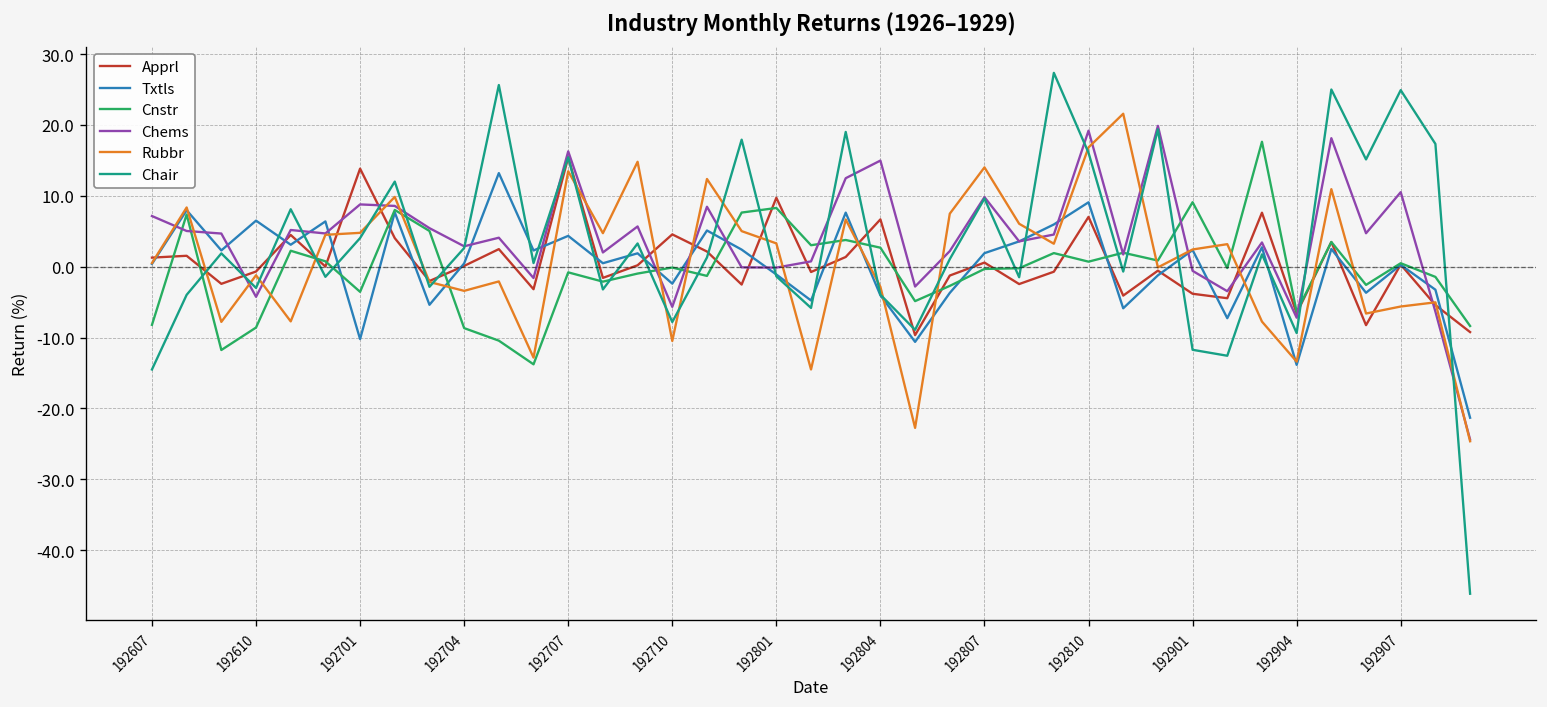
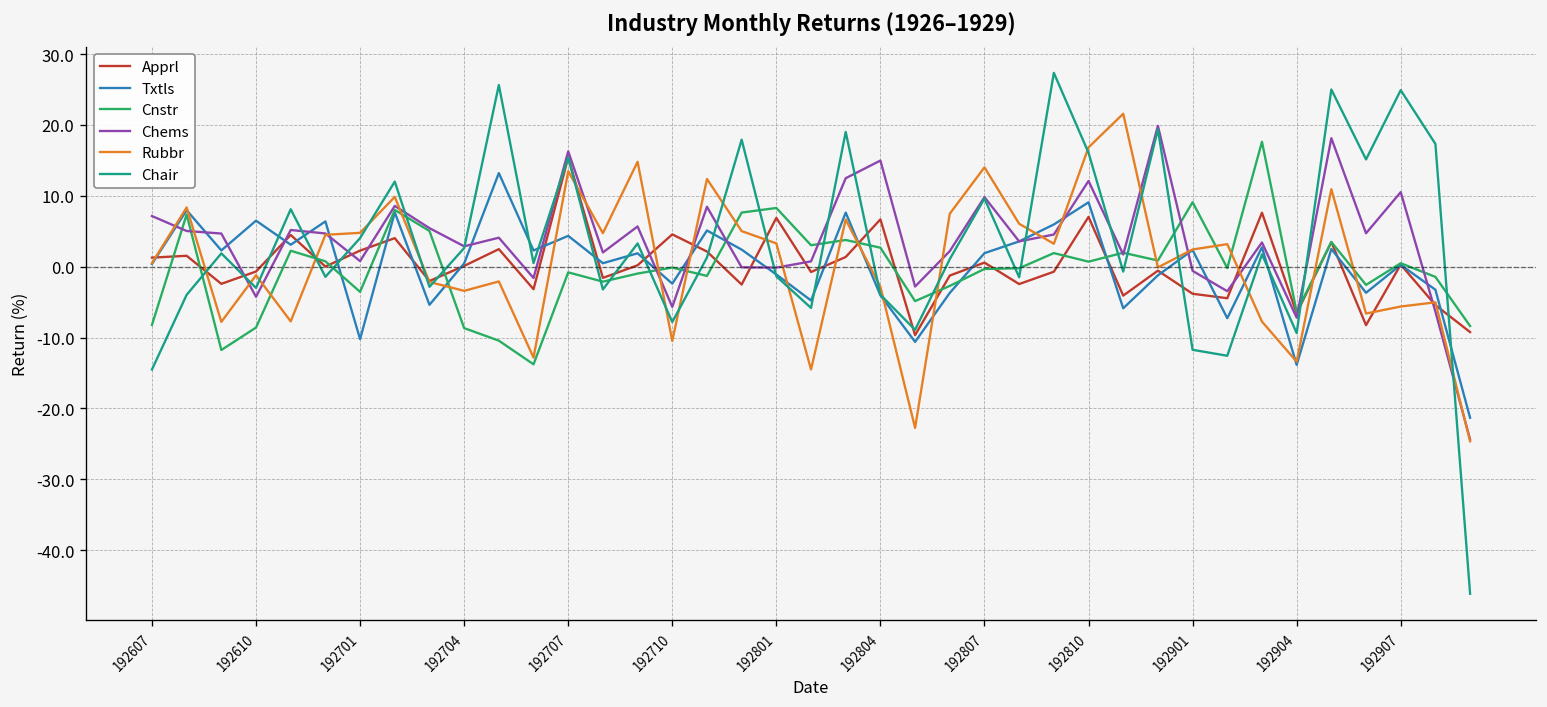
Apprl, 192701: 14 -> 2
Chems, 192701: 9 -> 1
Apprl, 192801: 10 -> 7
Chems, 192810: 19 -> 12
